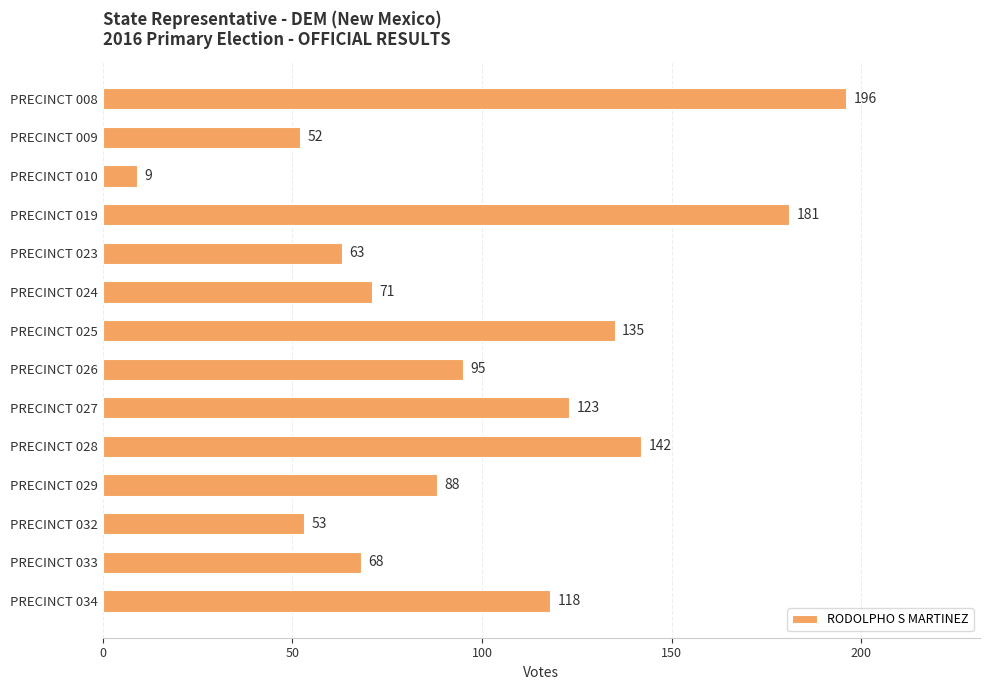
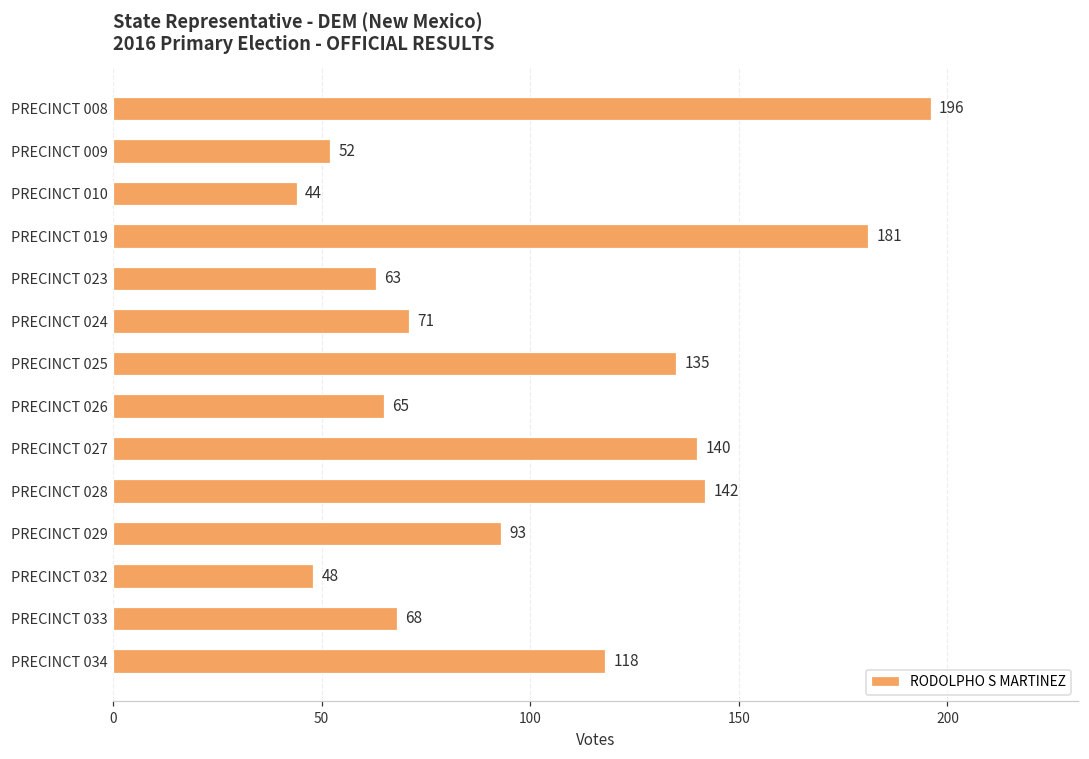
PRECINCT 010: 9 -> 44
PRECINCT 026: 95 -> 65
PRECINCT 027: 123 -> 140
PRECINCT 029: 88 -> 93
PRECINCT 032: 53 -> 48
